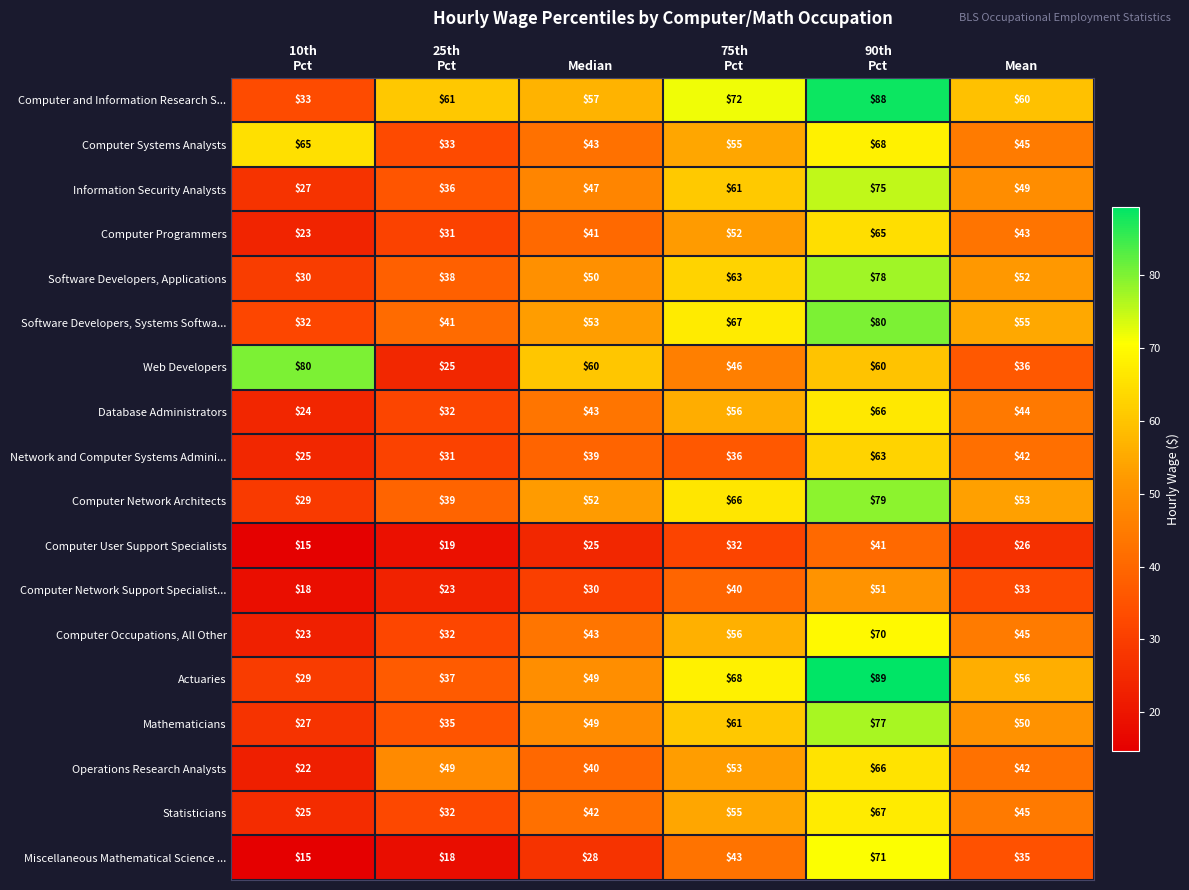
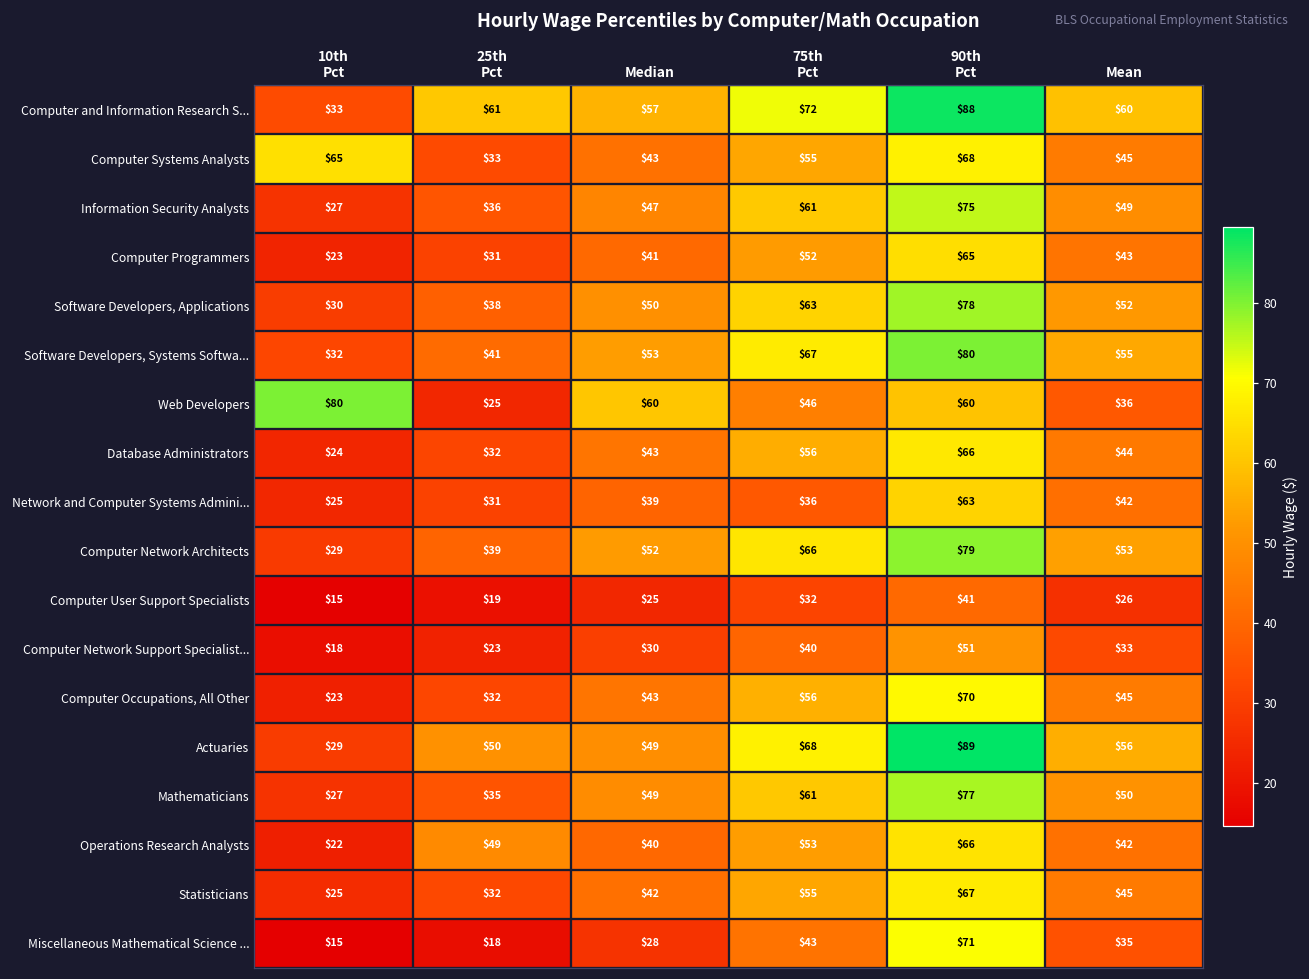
Actuaries, 25th Pct: $37 -> $50
